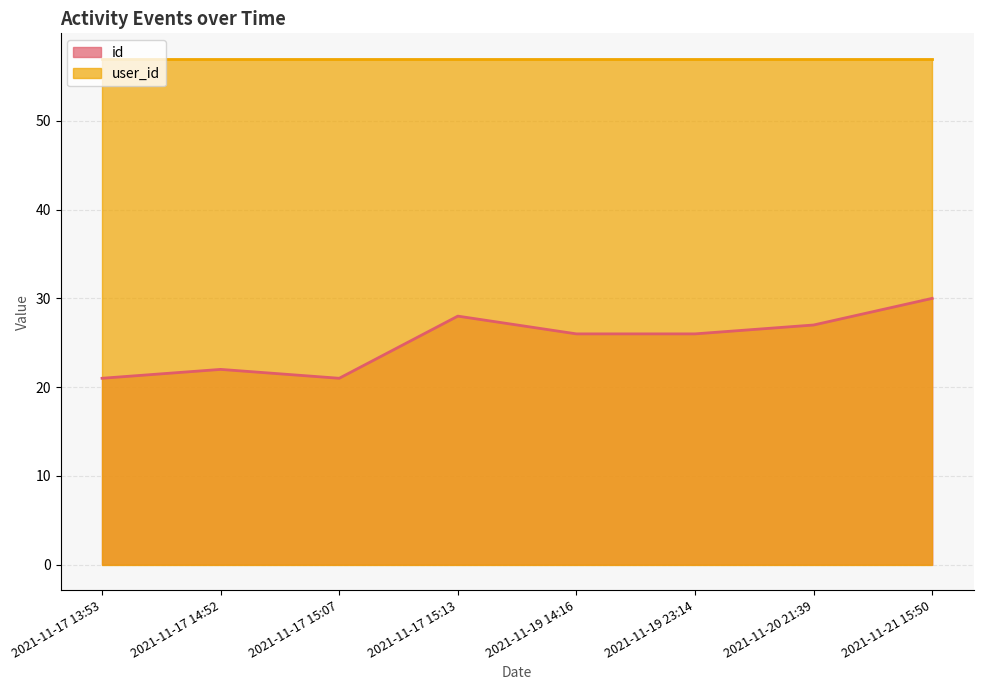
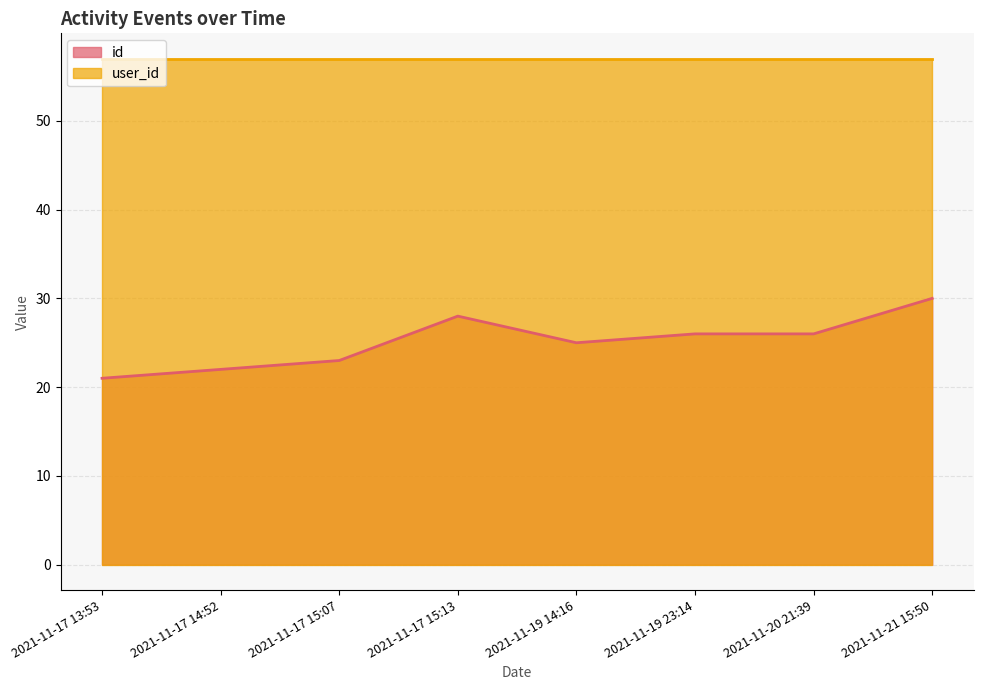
id, 2021-11-17 15:07: 21 -> 23
id, 2021-11-19 14:16: 26 -> 25
id, 2021-11-20 21:39: 27 -> 26
